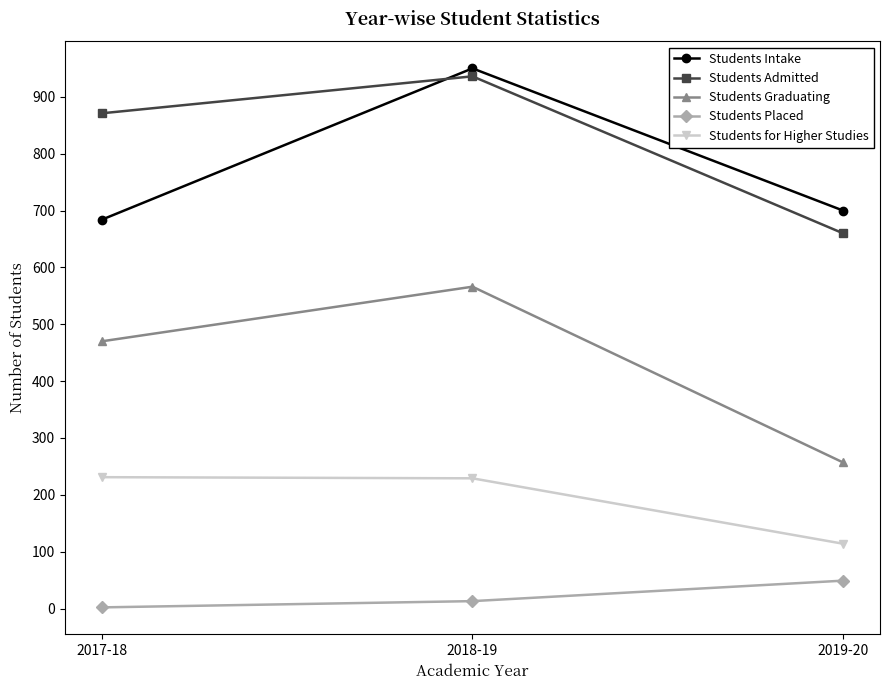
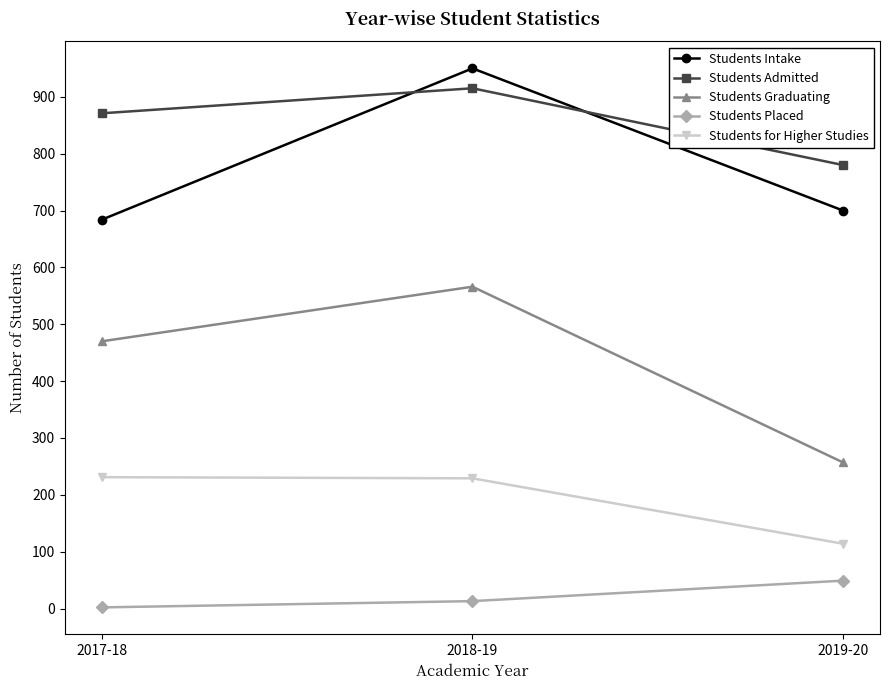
Students Admitted, 2018-19: 940 -> 920
Students Admitted, 2019-20: 660 -> 780
